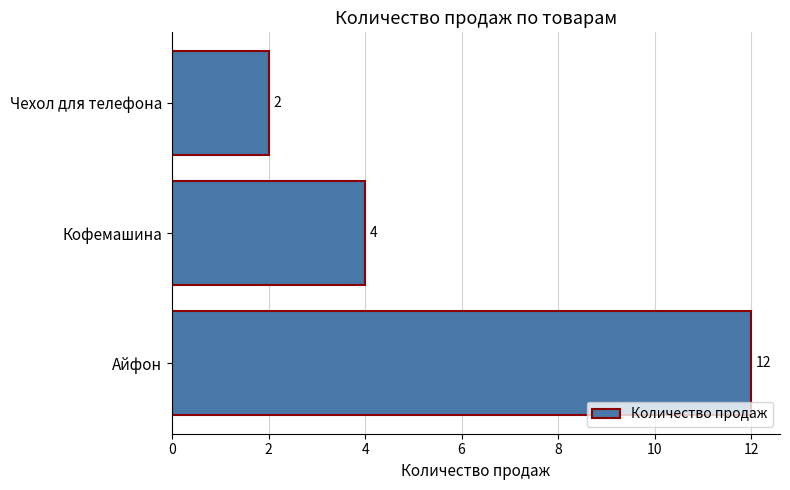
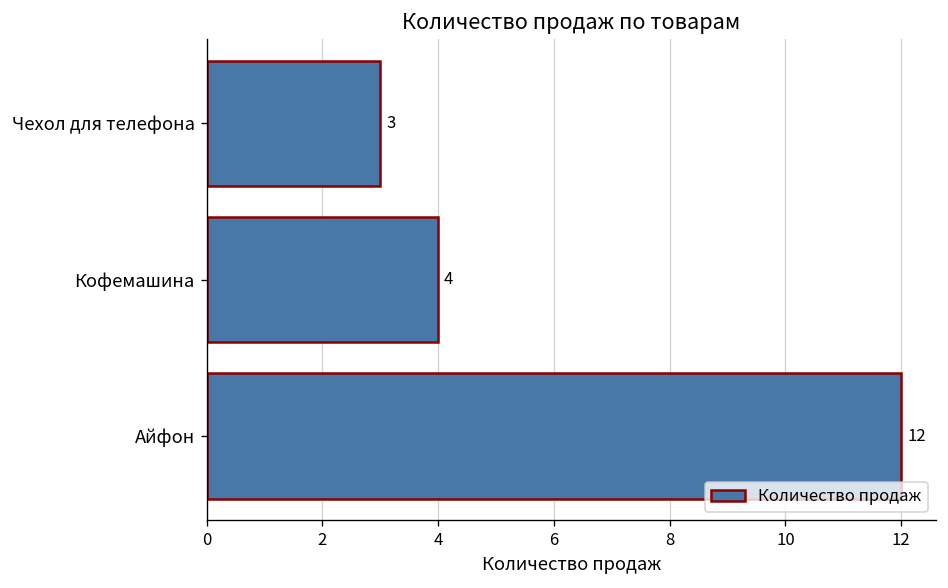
Чехол для телефона: 2 -> 3
